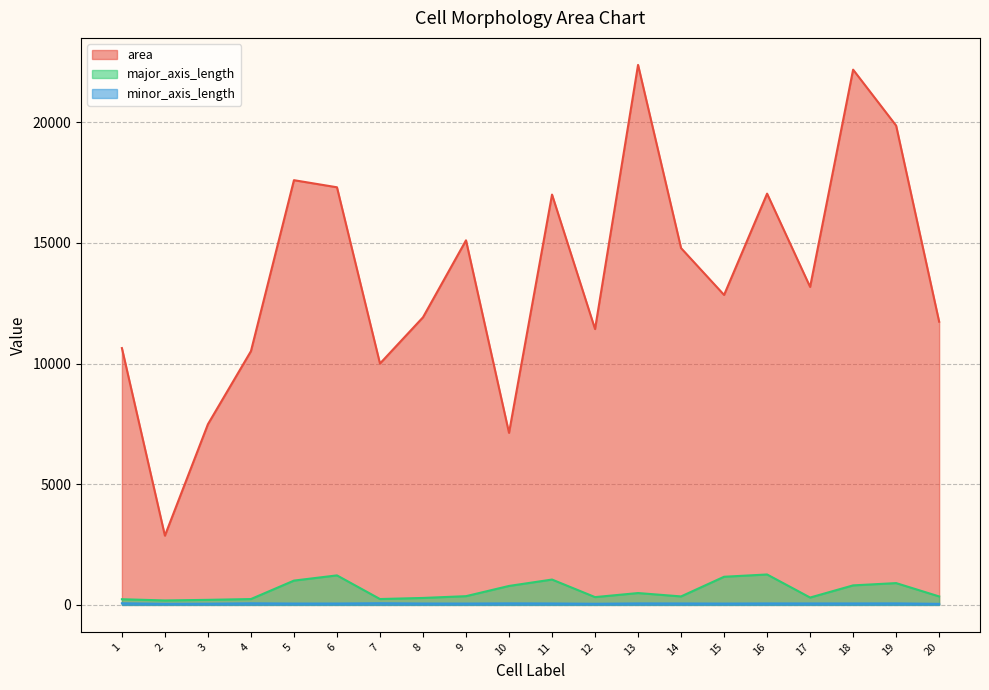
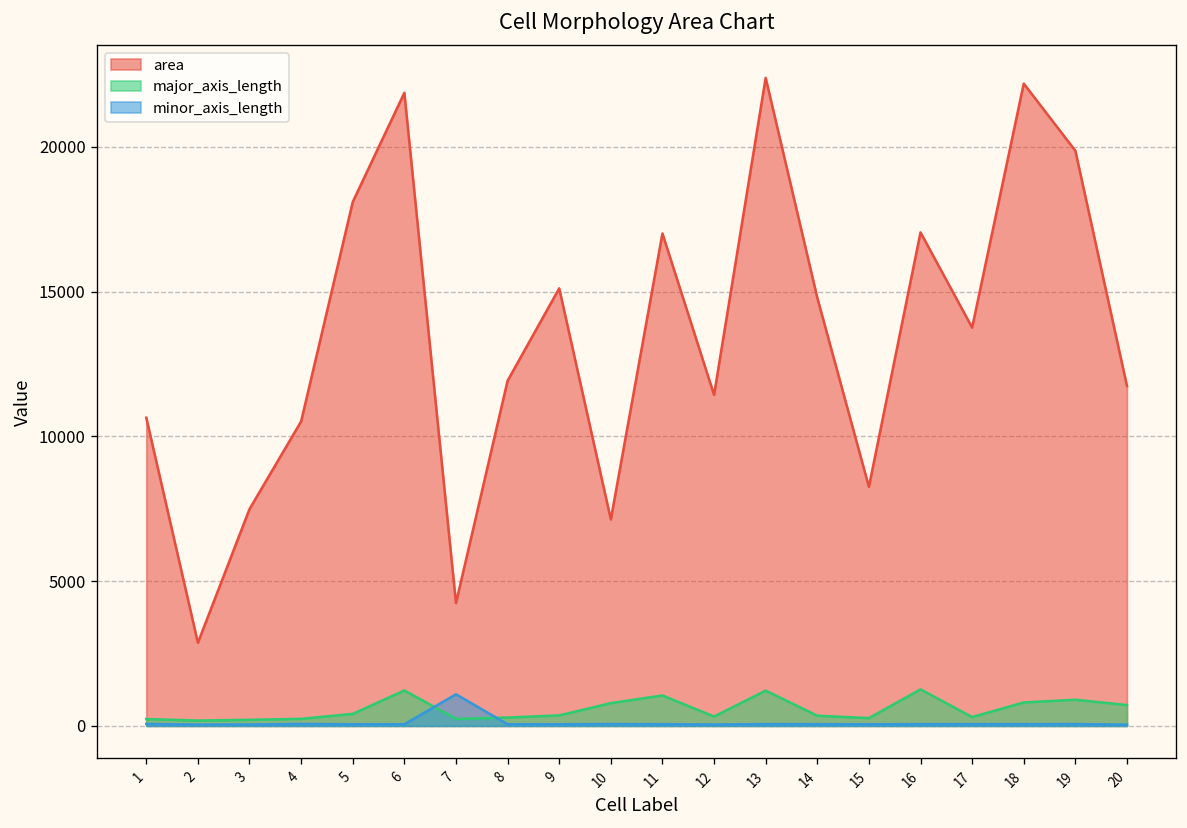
area, 5: 17600 -> 18100
major_axis_length, 5: 1000 -> 400
area, 6: 17300 -> 21900
area, 7: 10000 -> 4200
minor_axis_length, 7: 100 -> 1100
major_axis_length, 13: 500 -> 1200
area, 15: 12800 -> 8300
major_axis_length, 15: 1200 -> 300
area, 17: 13200 -> 13800
major_axis_length, 20: 400 -> 700
